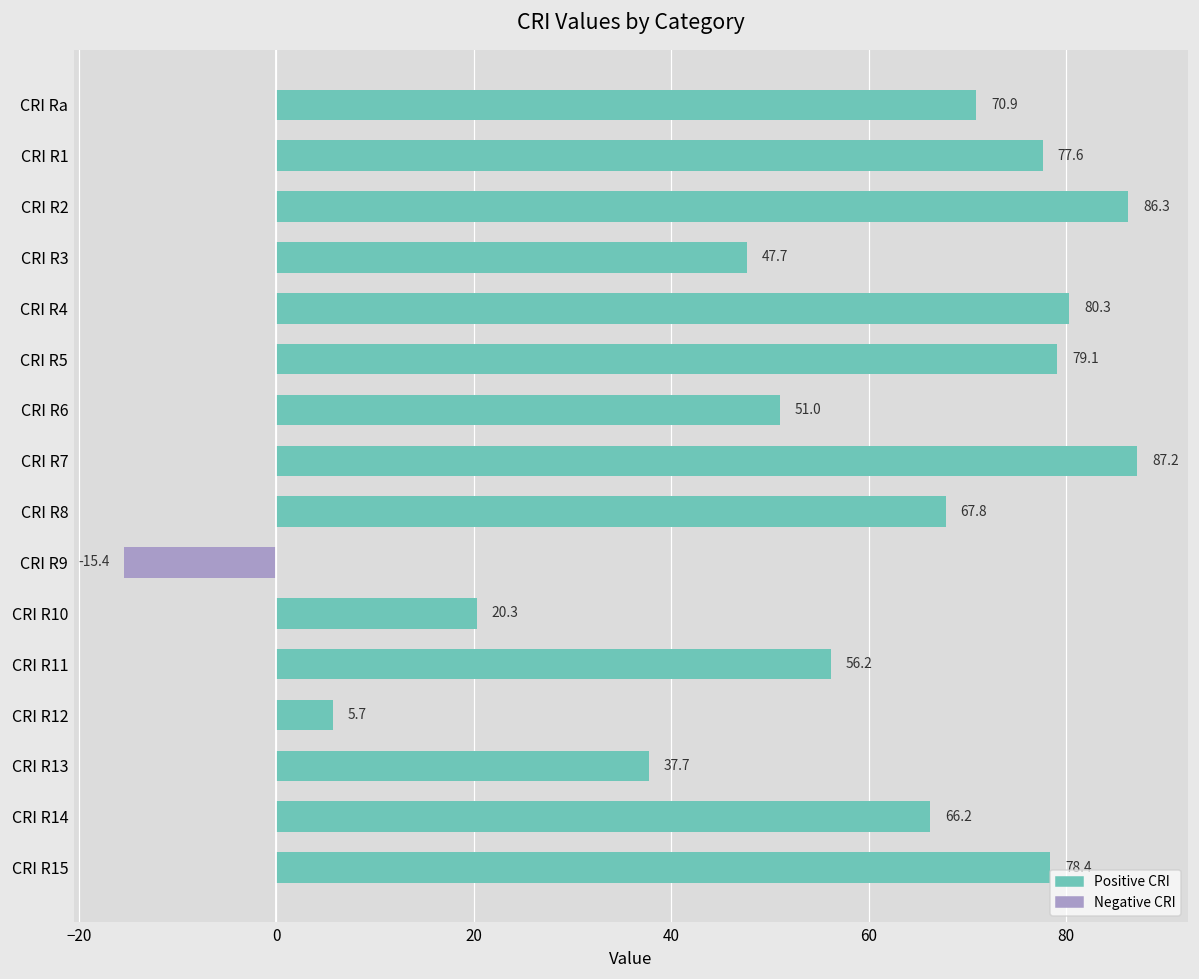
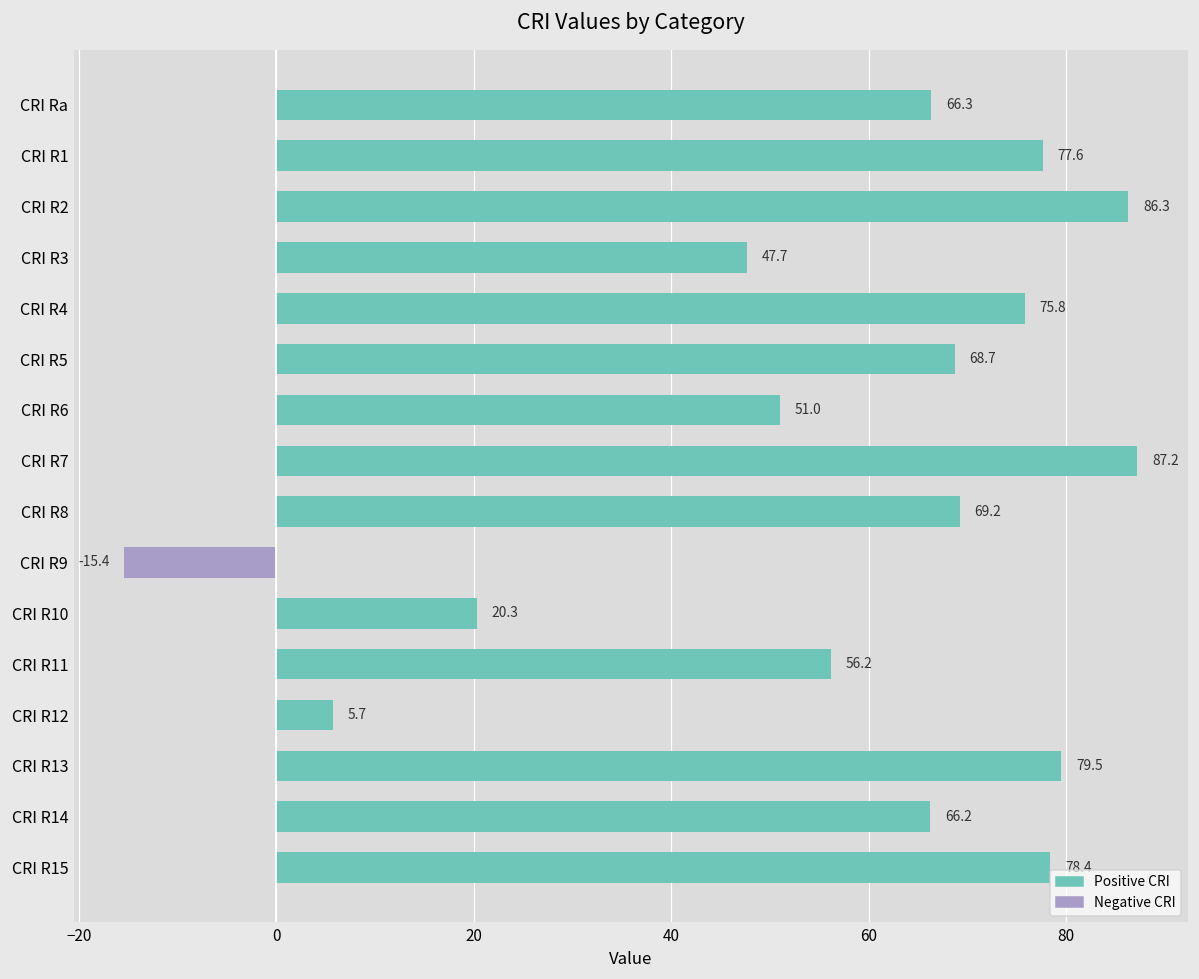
CRI Ra: 70.9 -> 66.3
CRI R4: 80.3 -> 75.8
CRI R5: 79.1 -> 68.7
CRI R8: 67.8 -> 69.2
CRI R13: 37.7 -> 79.5
